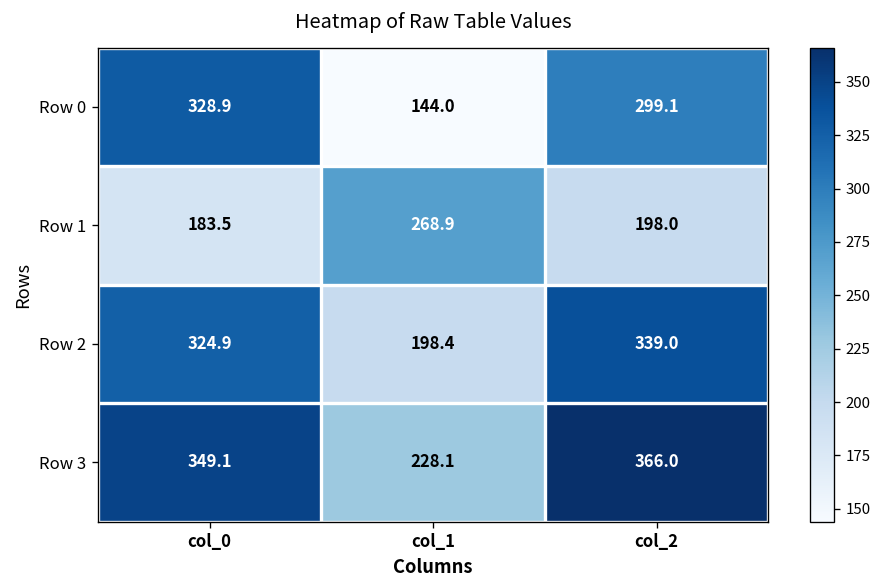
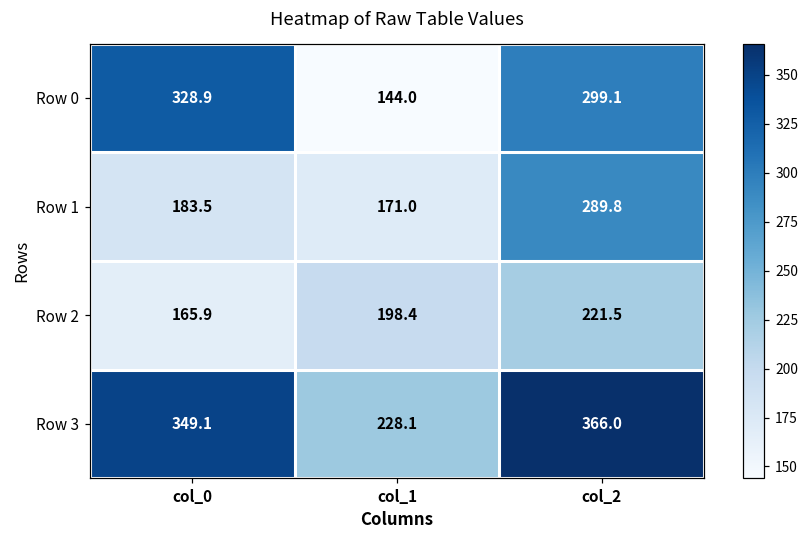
Row 1, col_1: 268.9 -> 171.0
Row 1, col_2: 198.0 -> 289.8
Row 2, col_0: 324.9 -> 165.9
Row 2, col_2: 339.0 -> 221.5
